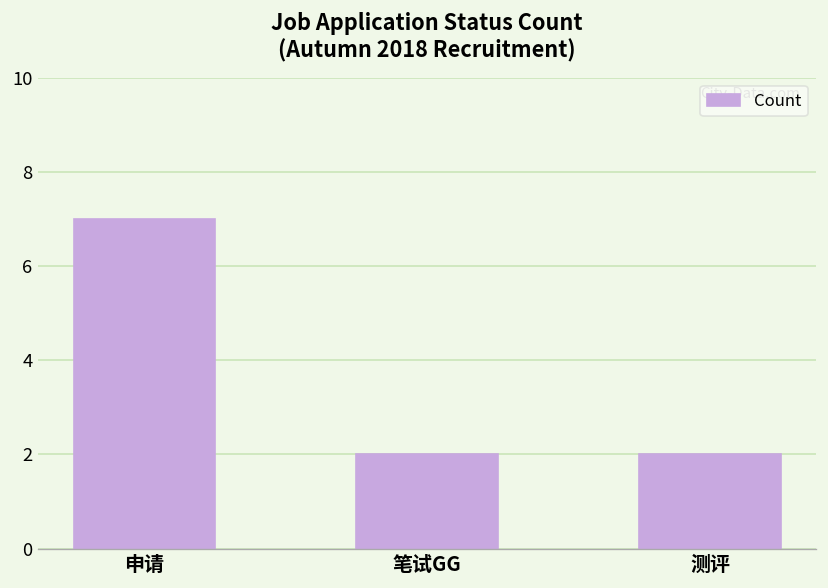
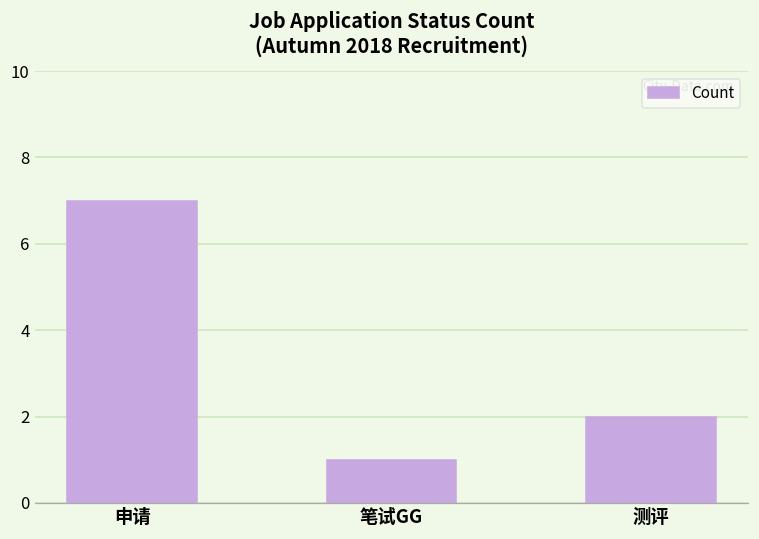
笔试GG: 2 -> 1
